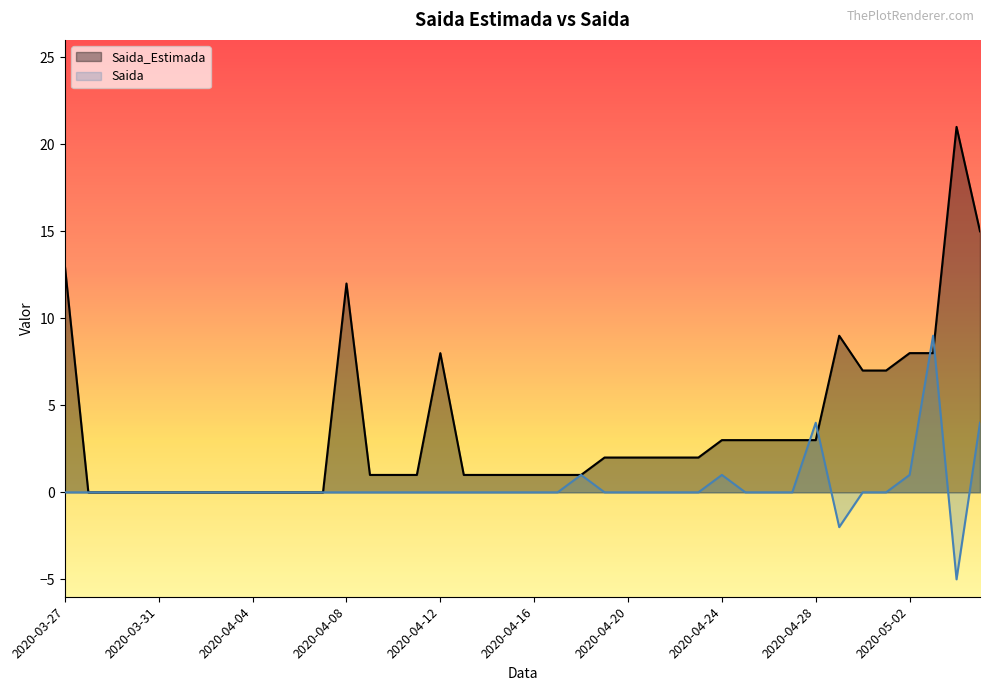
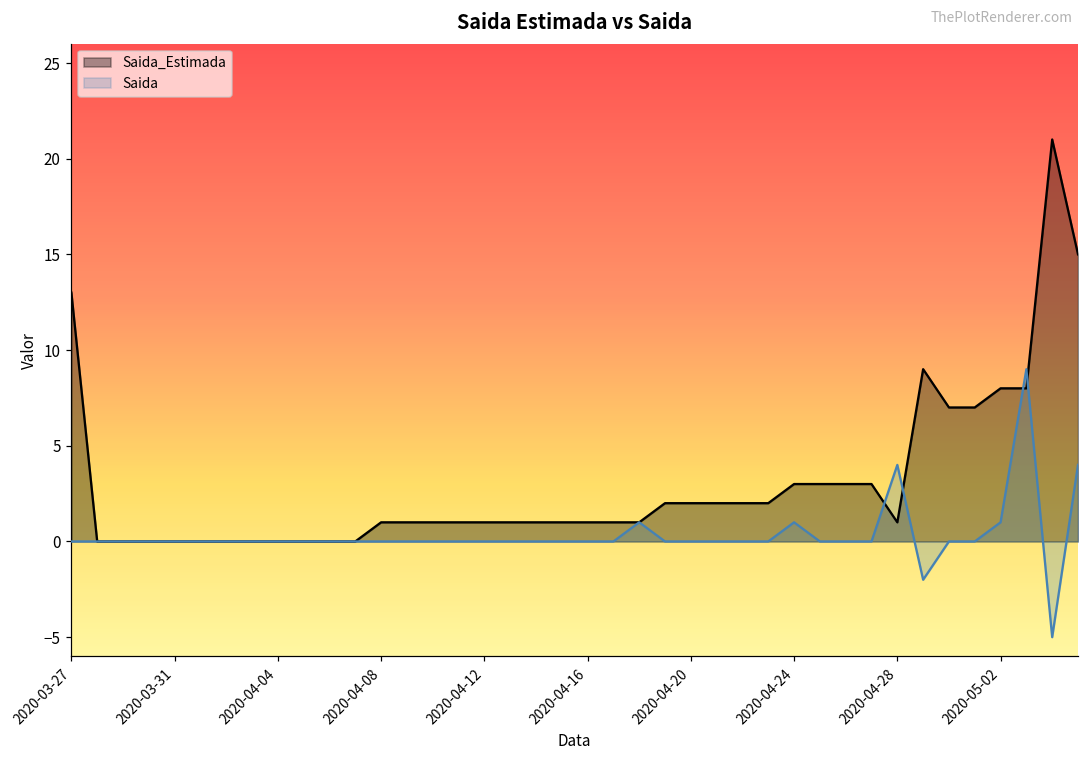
Saida_Estimada, 2020-04-08: 12 -> 1
Saida_Estimada, 2020-04-12: 8 -> 1
Saida_Estimada, 2020-04-28: 3 -> 1
